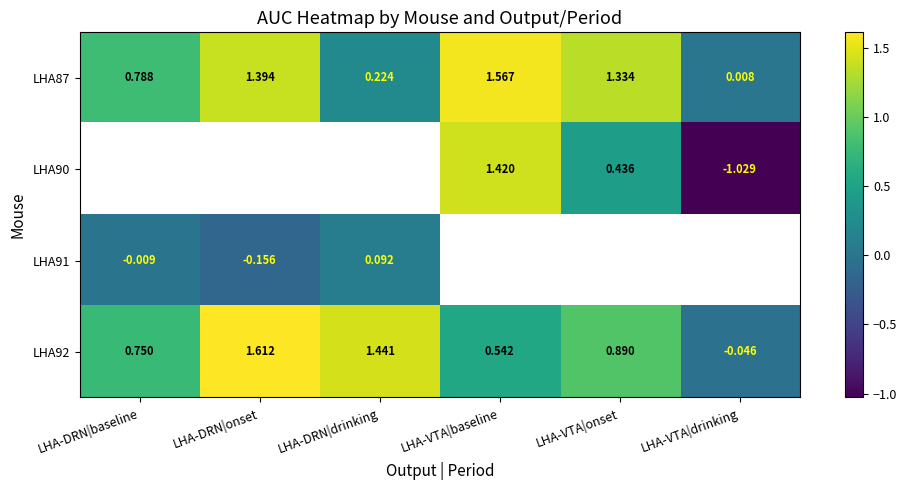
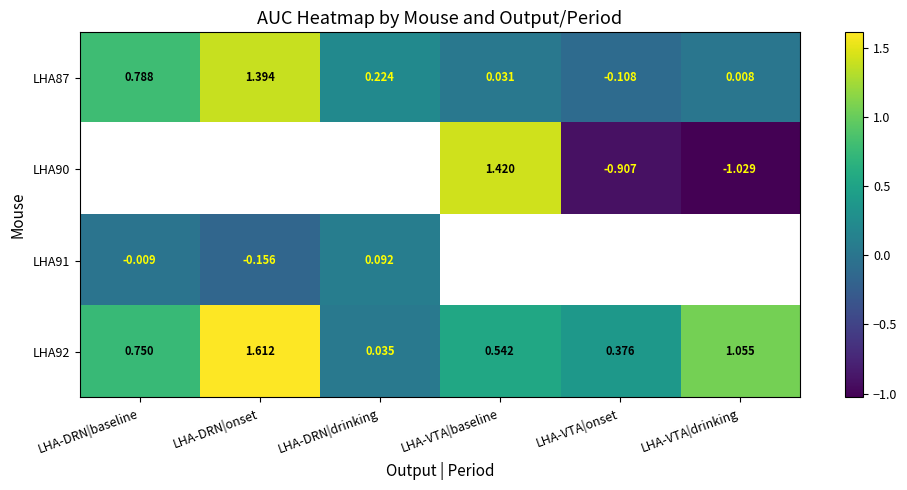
LHA87, LHA-VTA|baseline: 1.567 -> 0.031
LHA87, LHA-VTA|onset: 1.334 -> -0.108
LHA90, LHA-VTA|onset: 0.436 -> -0.907
LHA92, LHA-DRN|drinking: 1.441 -> 0.035
LHA92, LHA-VTA|onset: 0.890 -> 0.376
LHA92, LHA-VTA|drinking: -0.046 -> 1.055
